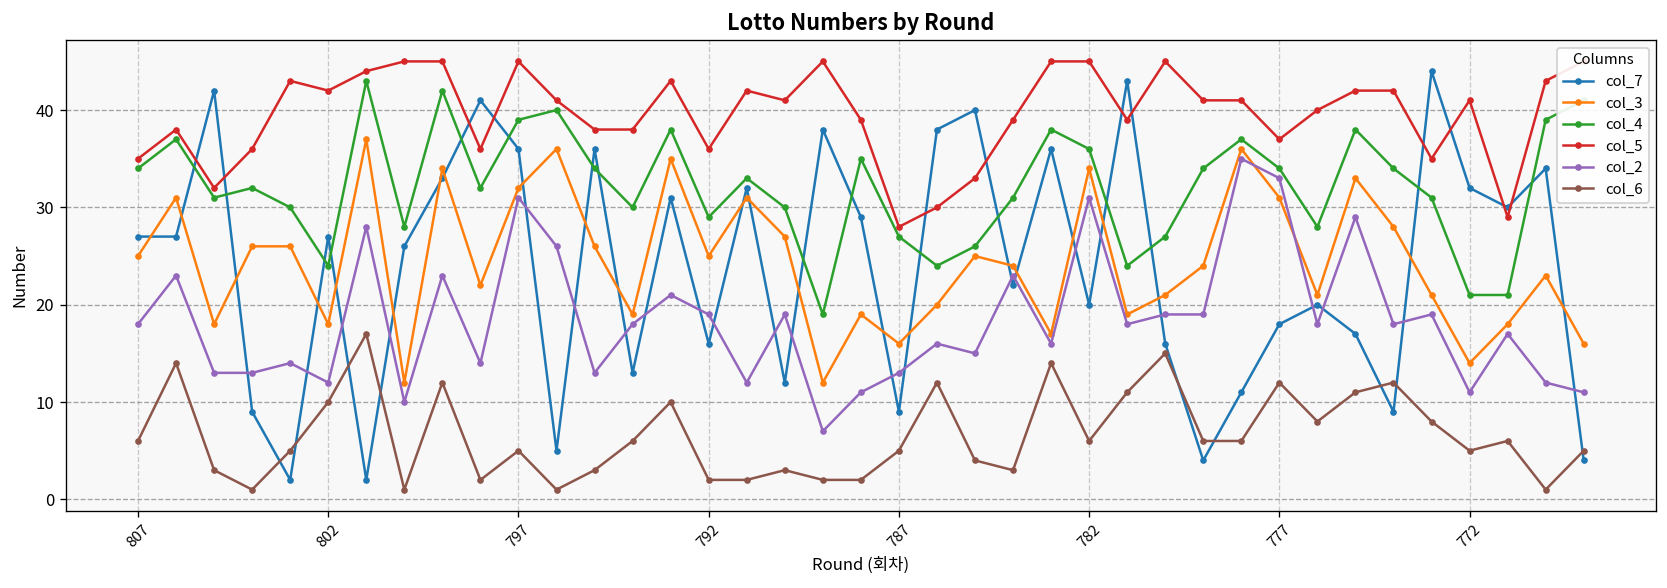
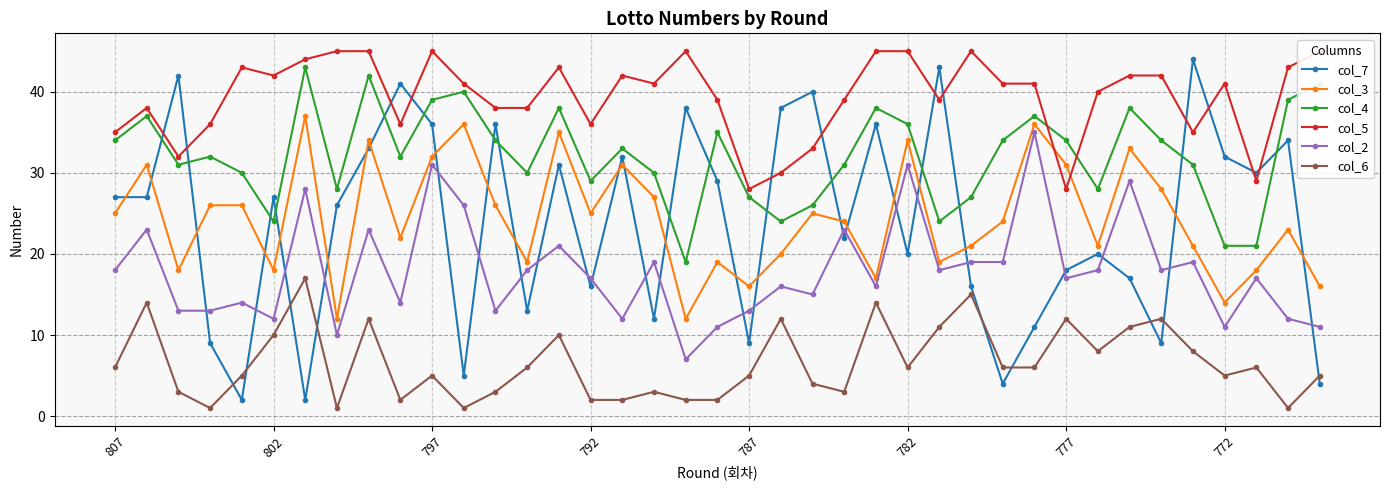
col_2, 792: 19 -> 17
col_5, 777: 37 -> 28
col_2, 777: 33 -> 17
